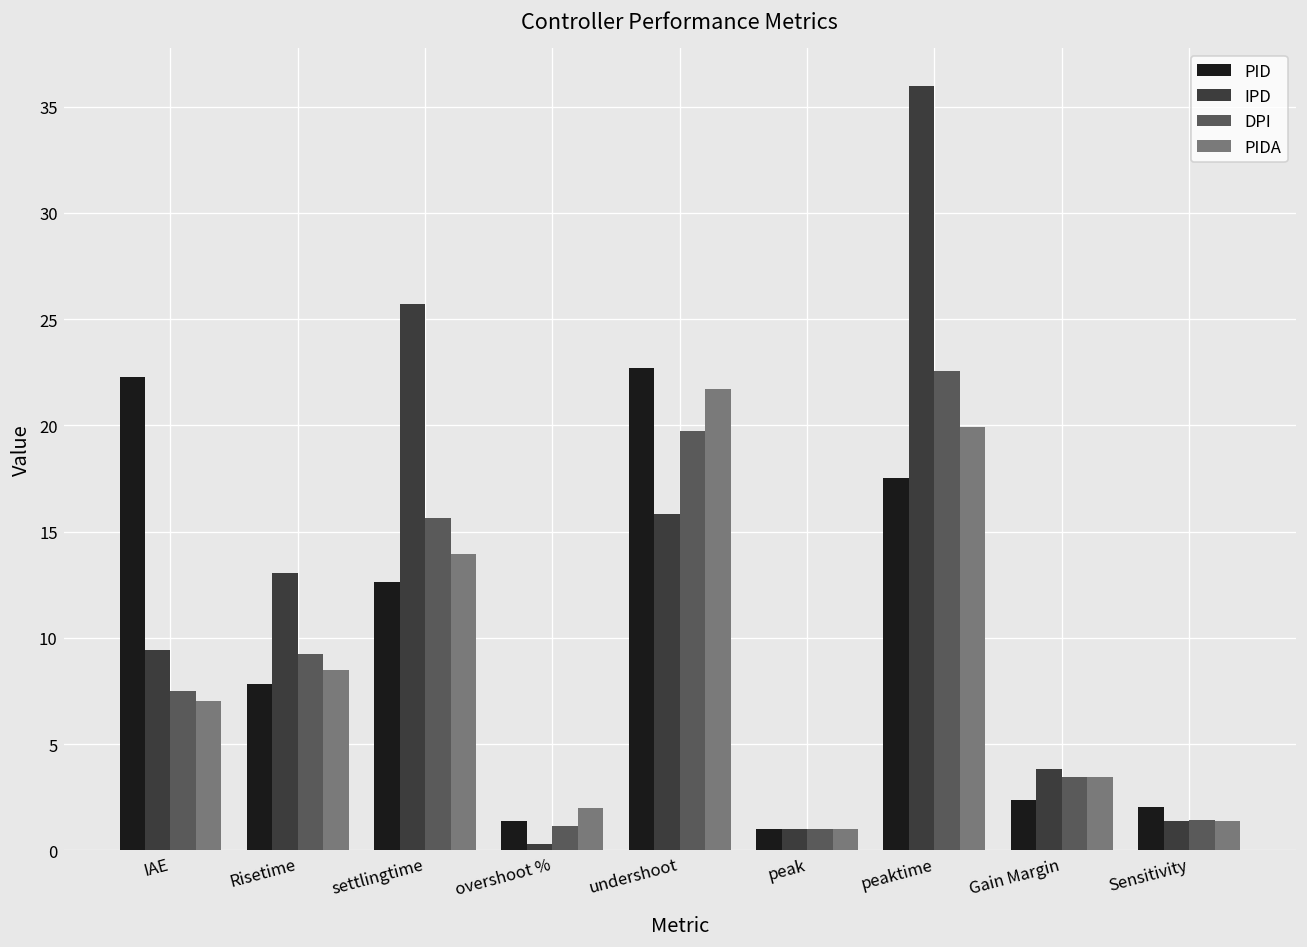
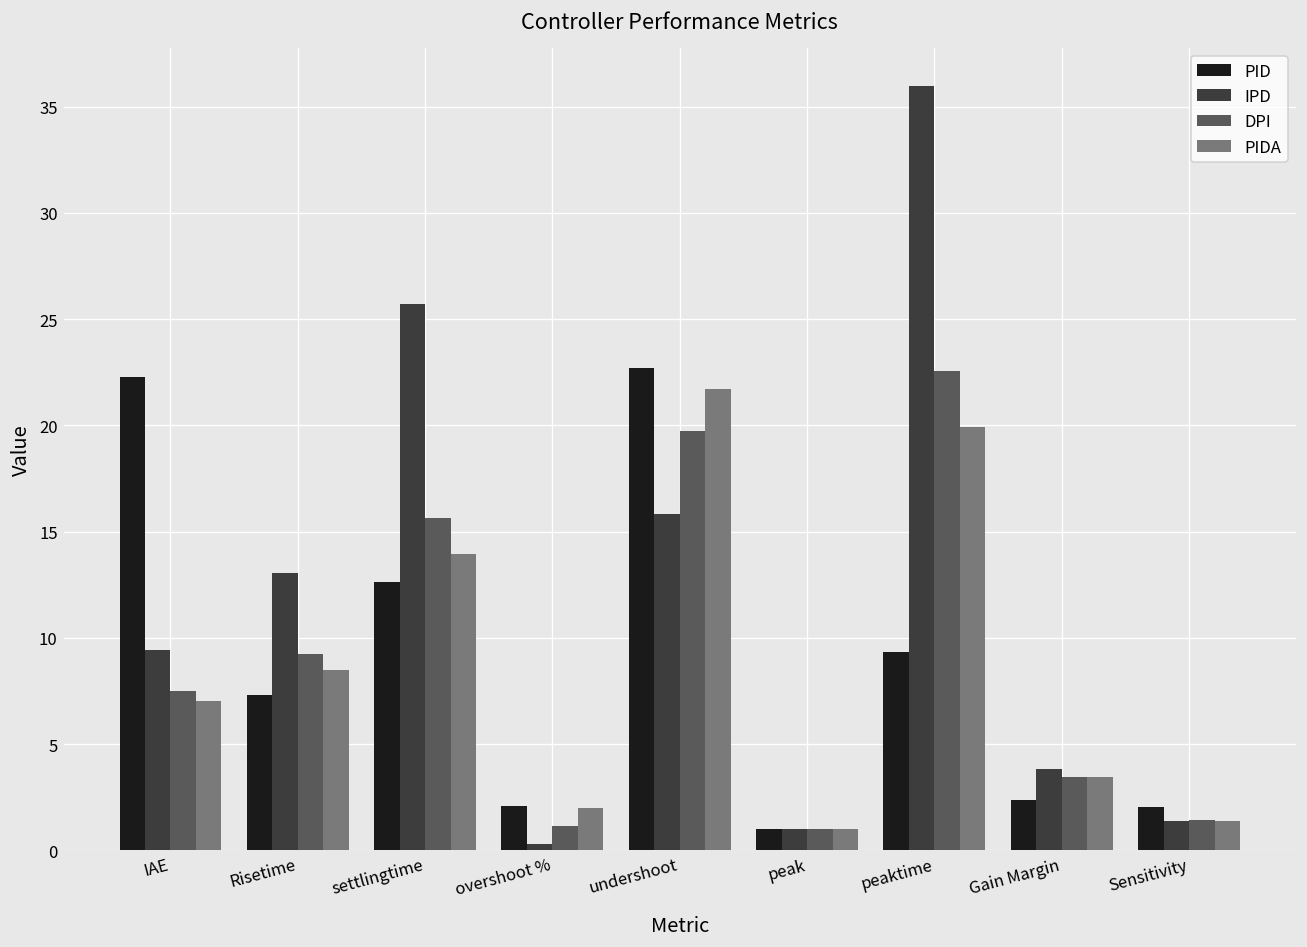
PID, Risetime: 7.8 -> 7.3
PID, overshoot %: 1.4 -> 2.1
PID, peaktime: 17.5 -> 9.3
